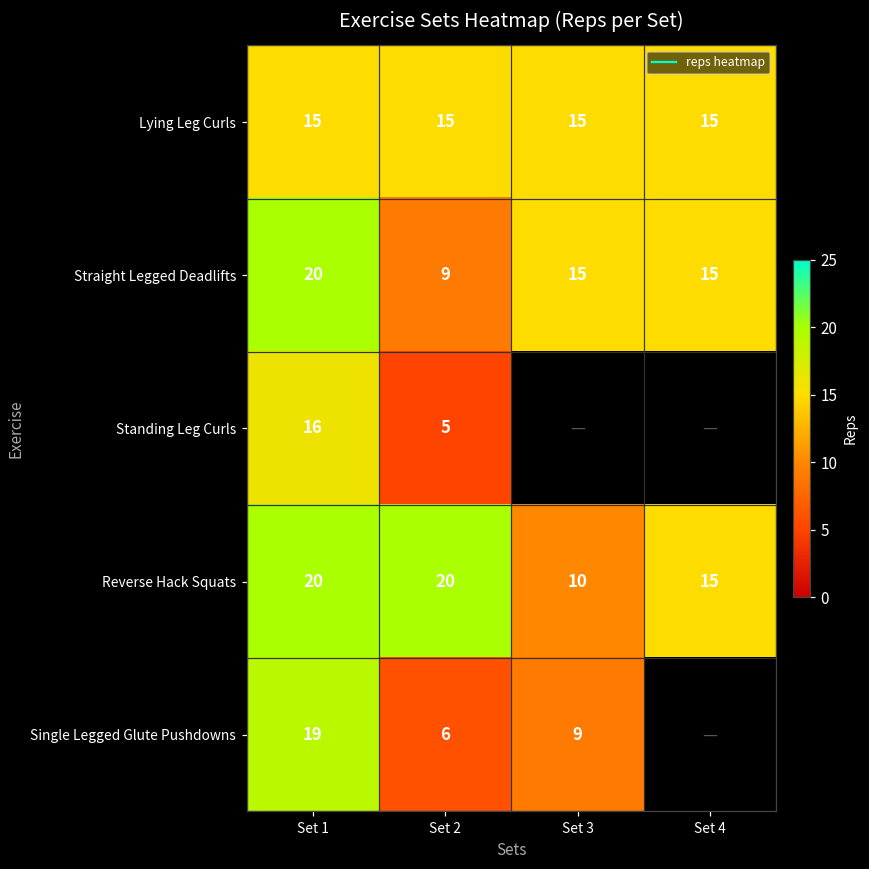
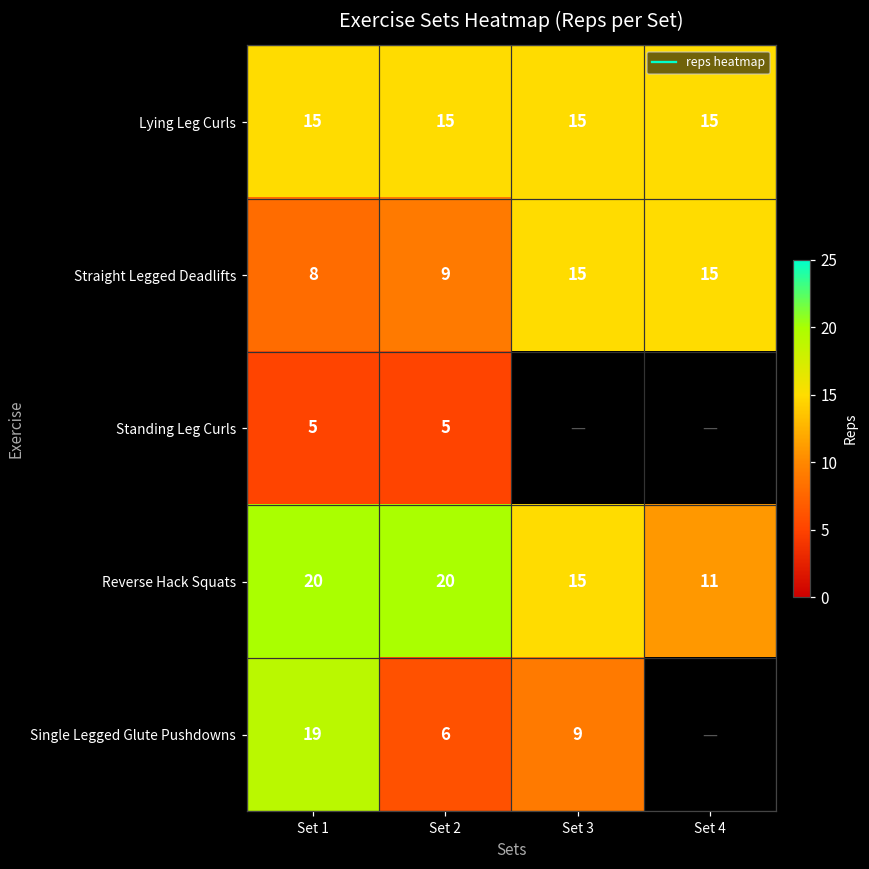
Straight Legged Deadlifts, Set 1: 20 -> 8
Standing Leg Curls, Set 1: 16 -> 5
Reverse Hack Squats, Set 3: 10 -> 15
Reverse Hack Squats, Set 4: 15 -> 11
